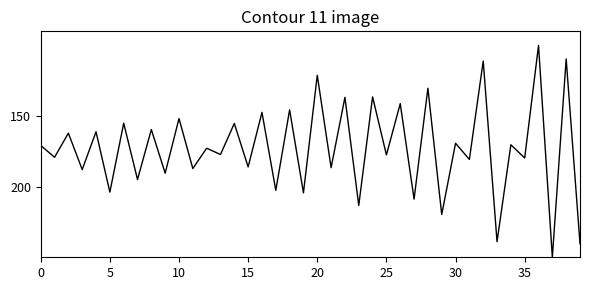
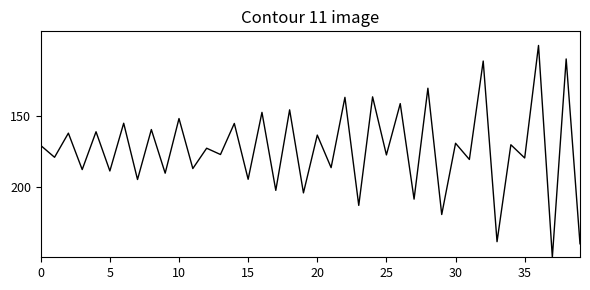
5: 204 -> 189
15: 186 -> 195
20: 121 -> 163
